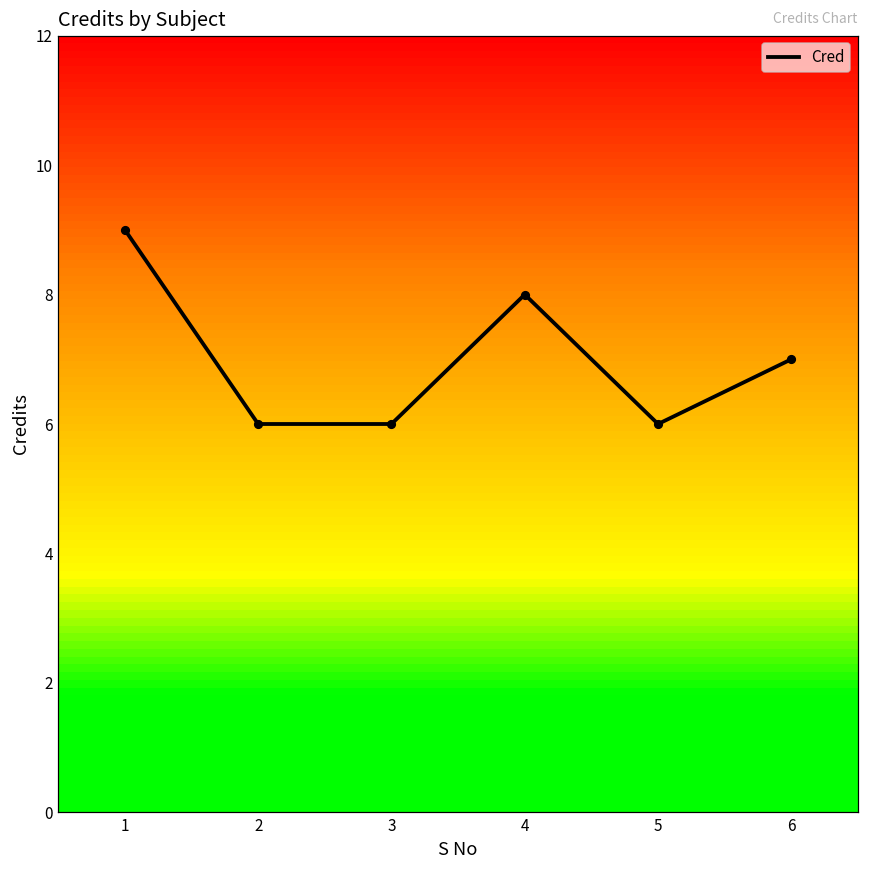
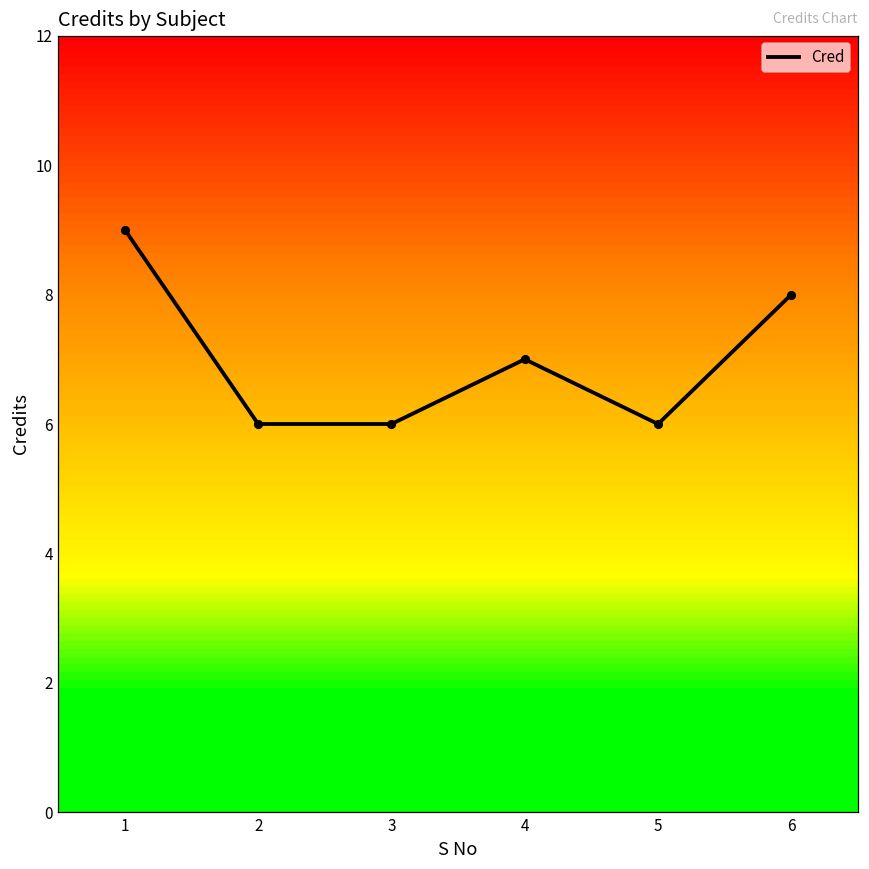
4: 8 -> 7
6: 7 -> 8
